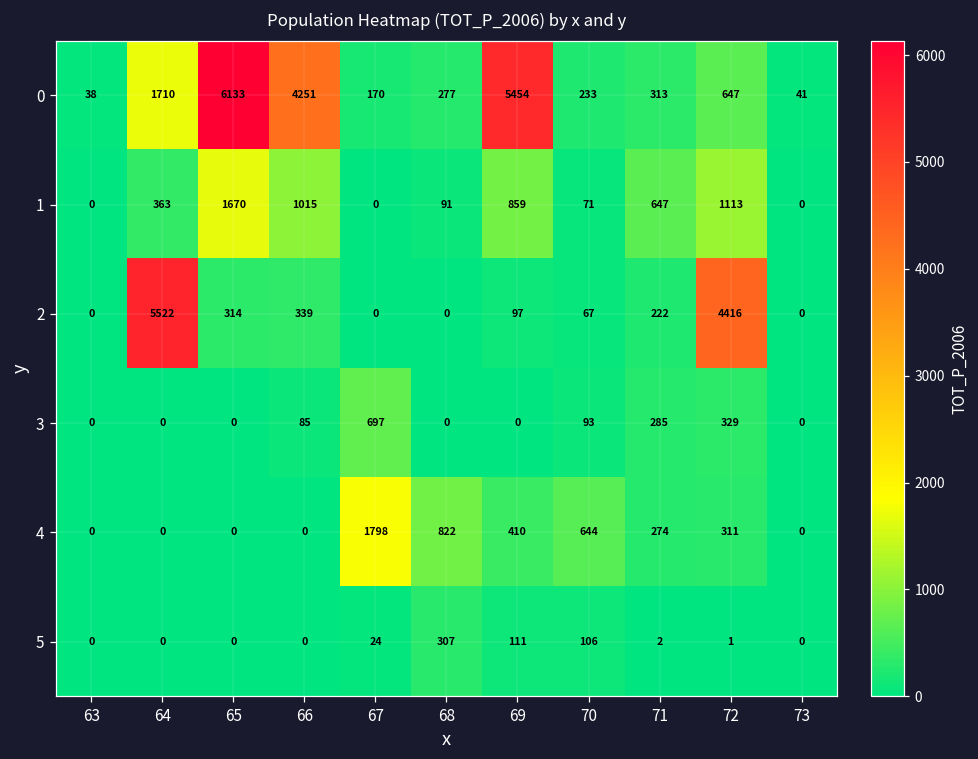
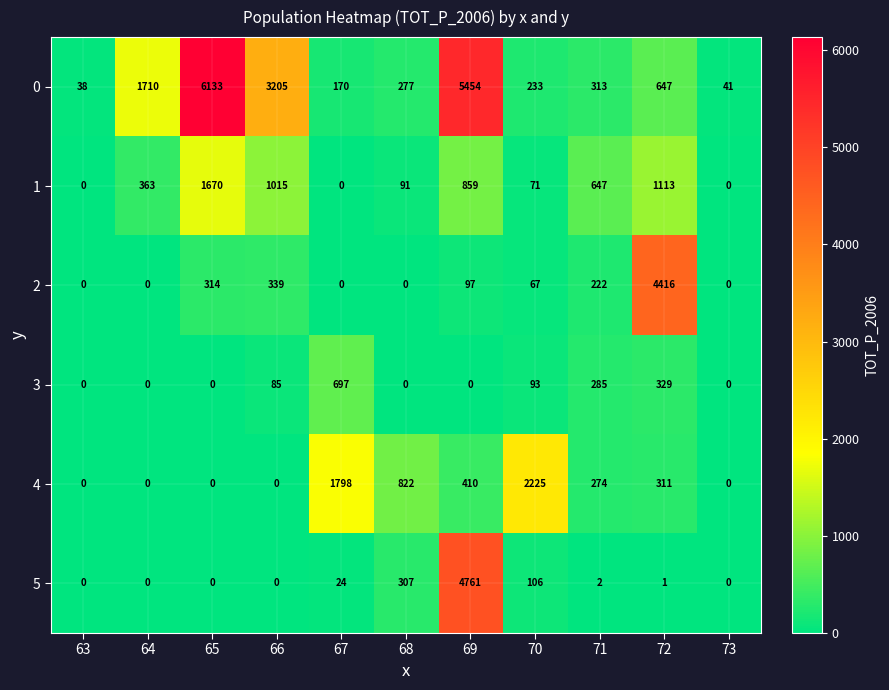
0, 66: 4251 -> 3205
2, 64: 5522 -> 0
4, 70: 644 -> 2225
5, 69: 111 -> 4761
